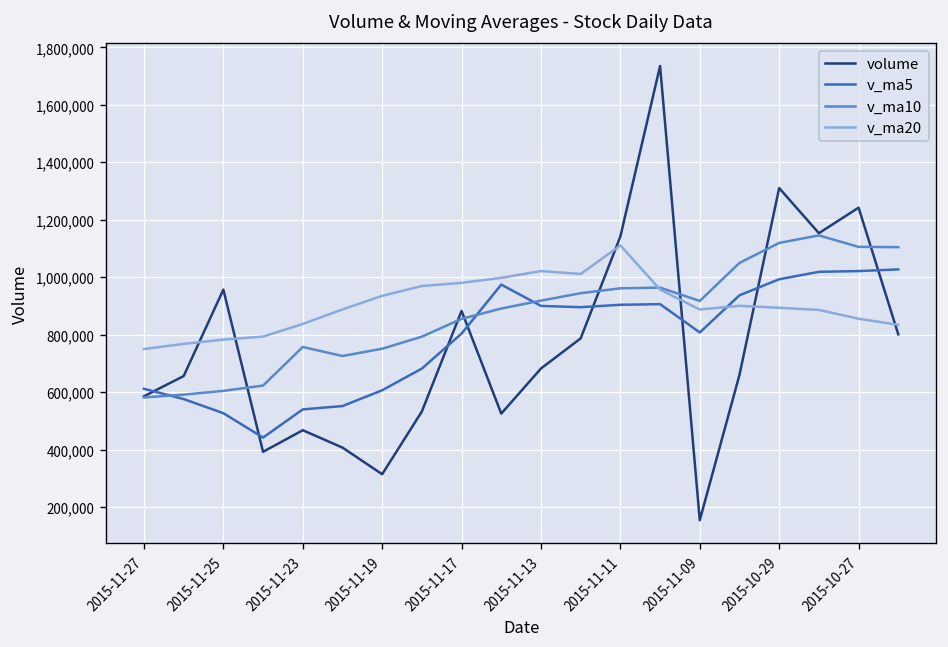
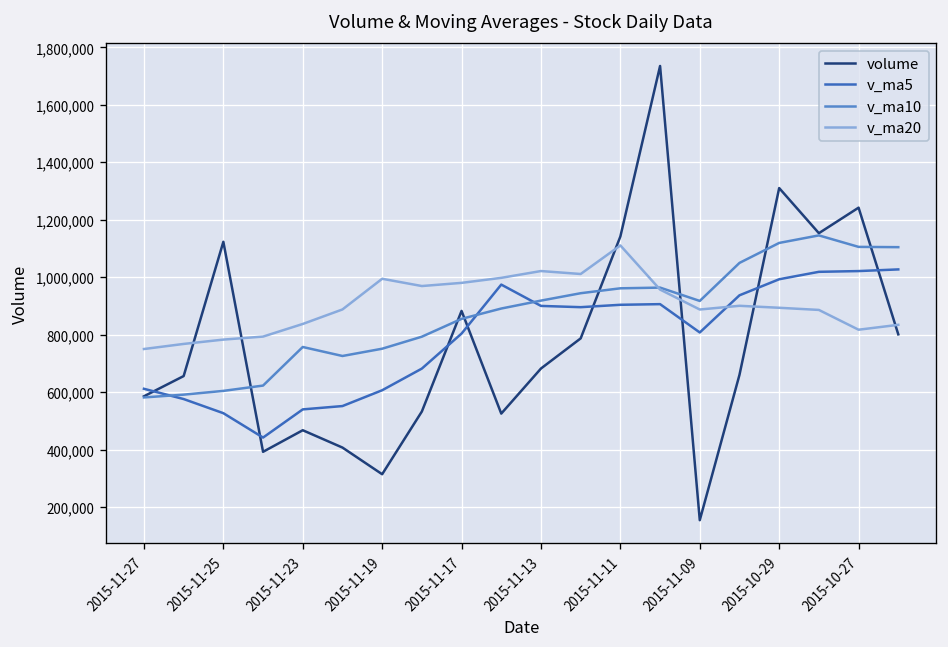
volume, 2015-11-25: 960,000 -> 1,120,000
v_ma20, 2015-11-19: 940,000 -> 990,000
v_ma20, 2015-10-27: 860,000 -> 820,000
